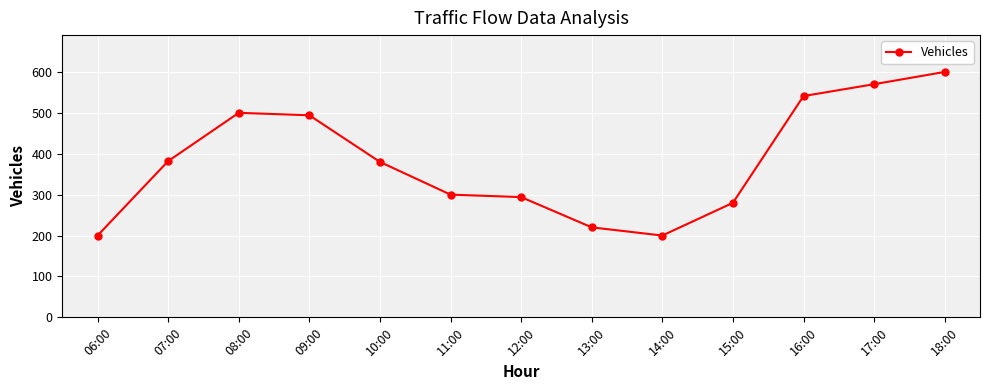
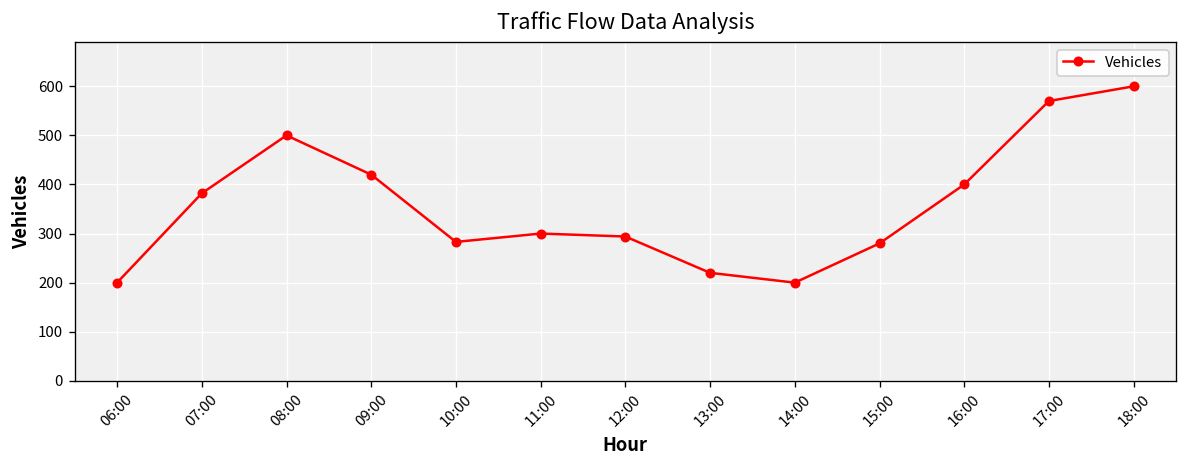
09:00: 490 -> 420
10:00: 380 -> 280
16:00: 540 -> 400
